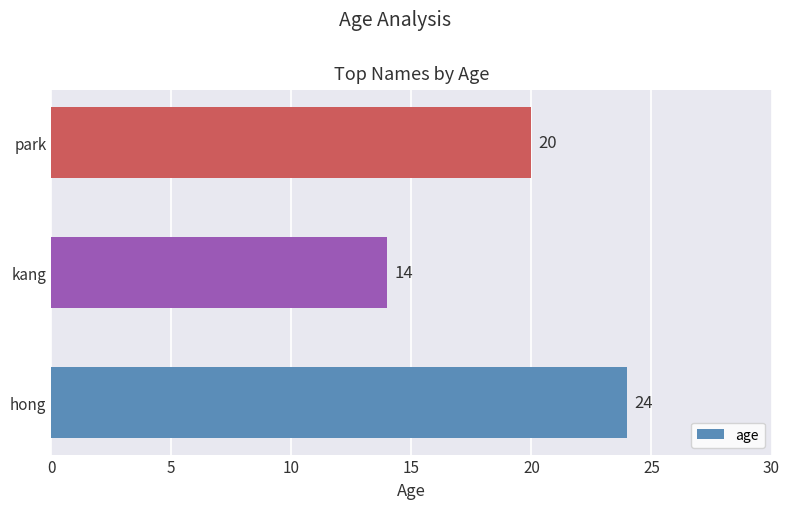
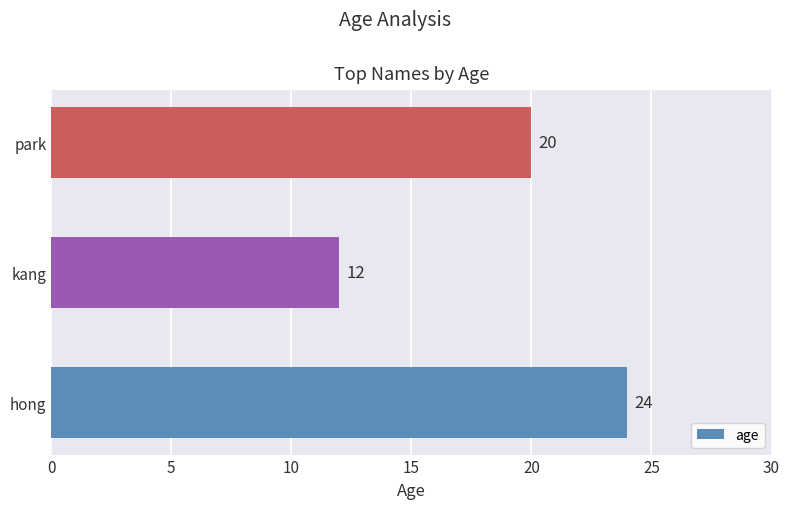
kang: 14 -> 12
